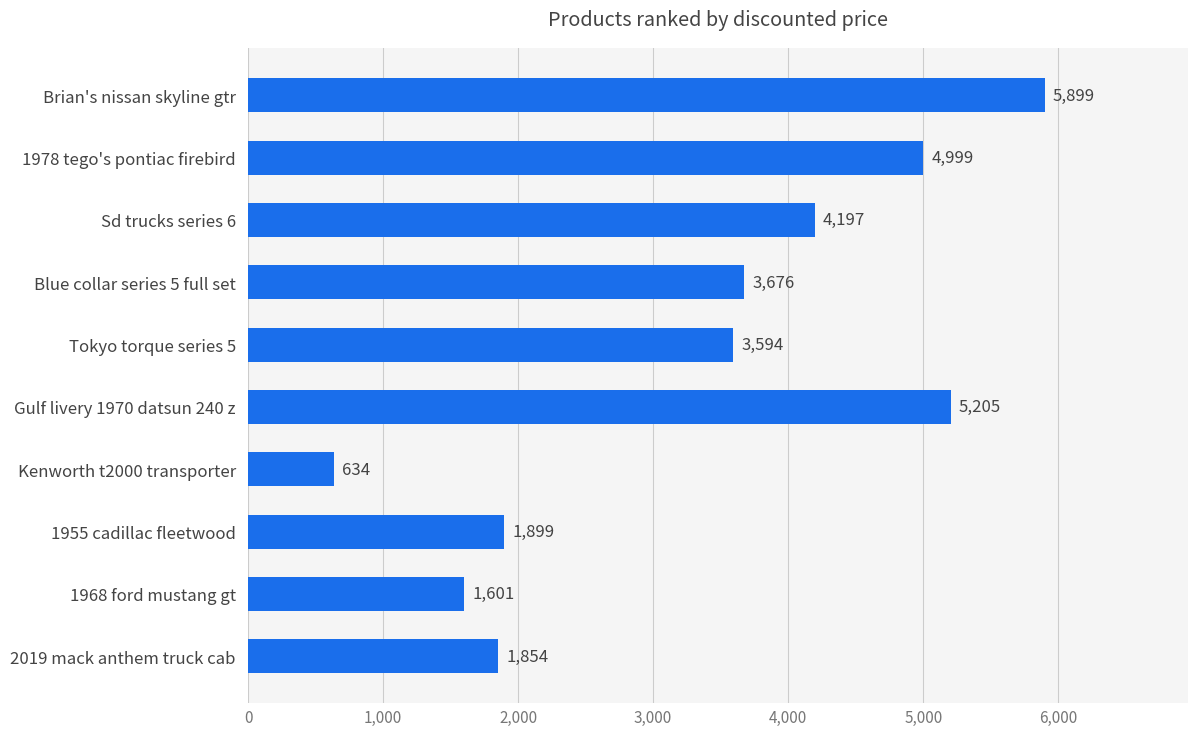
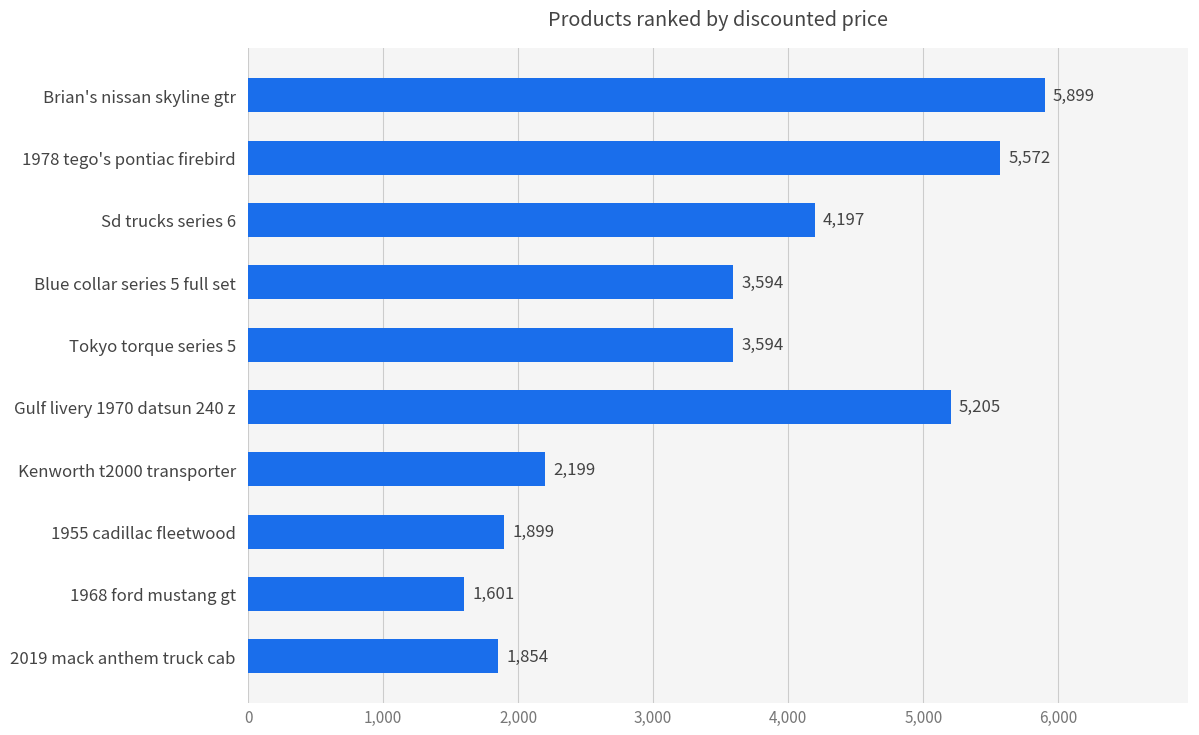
1978 tego's pontiac firebird: 4,999 -> 5,572
Blue collar series 5 full set: 3,676 -> 3,594
Kenworth t2000 transporter: 634 -> 2,199
